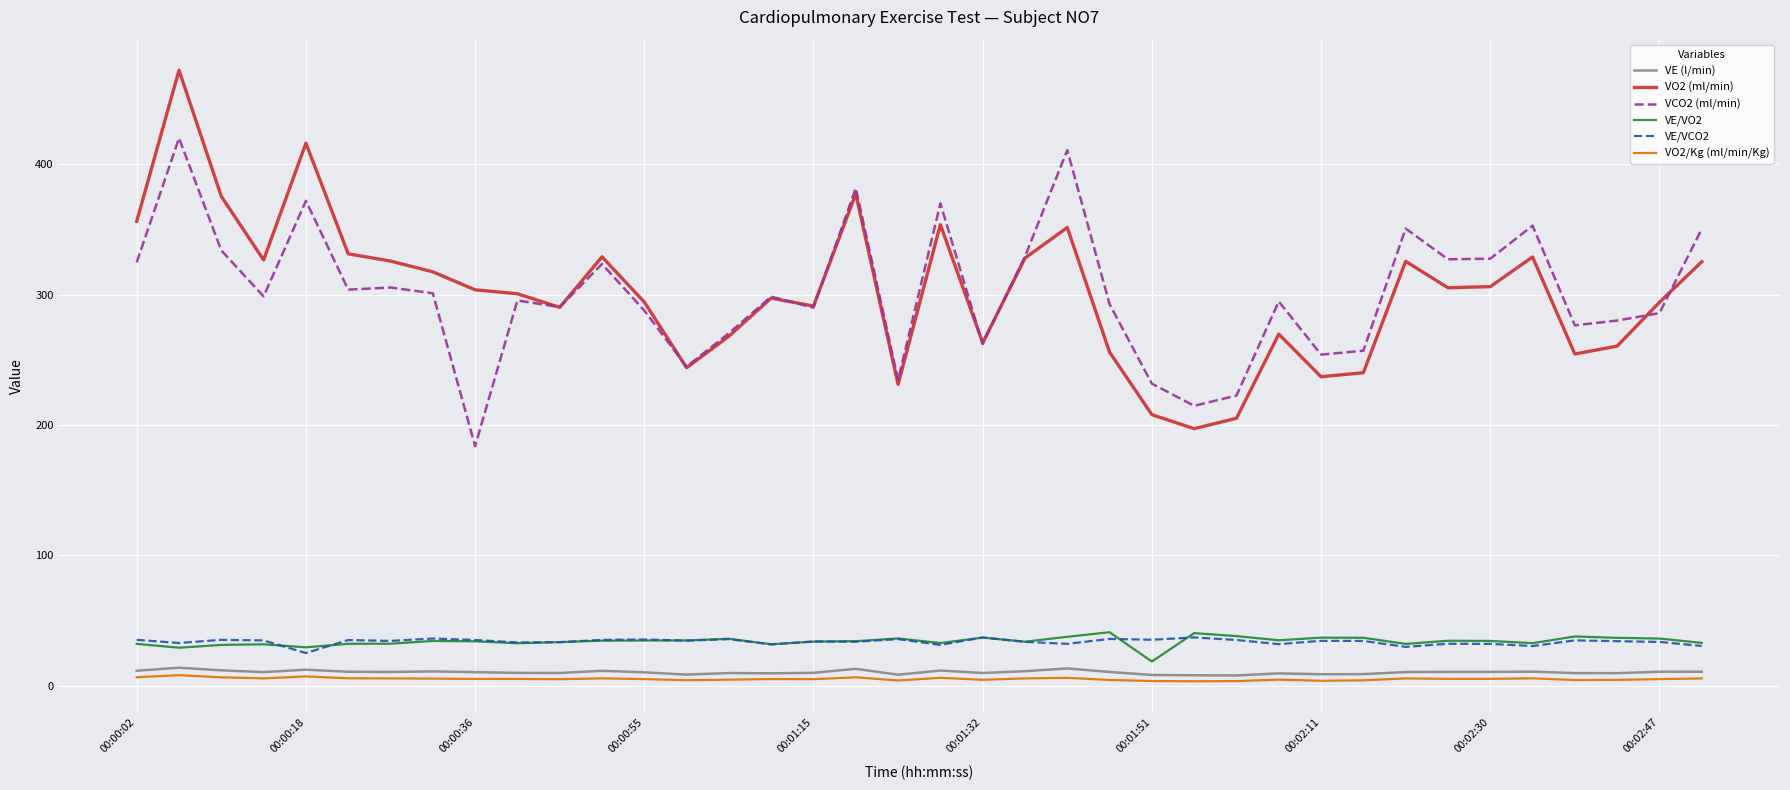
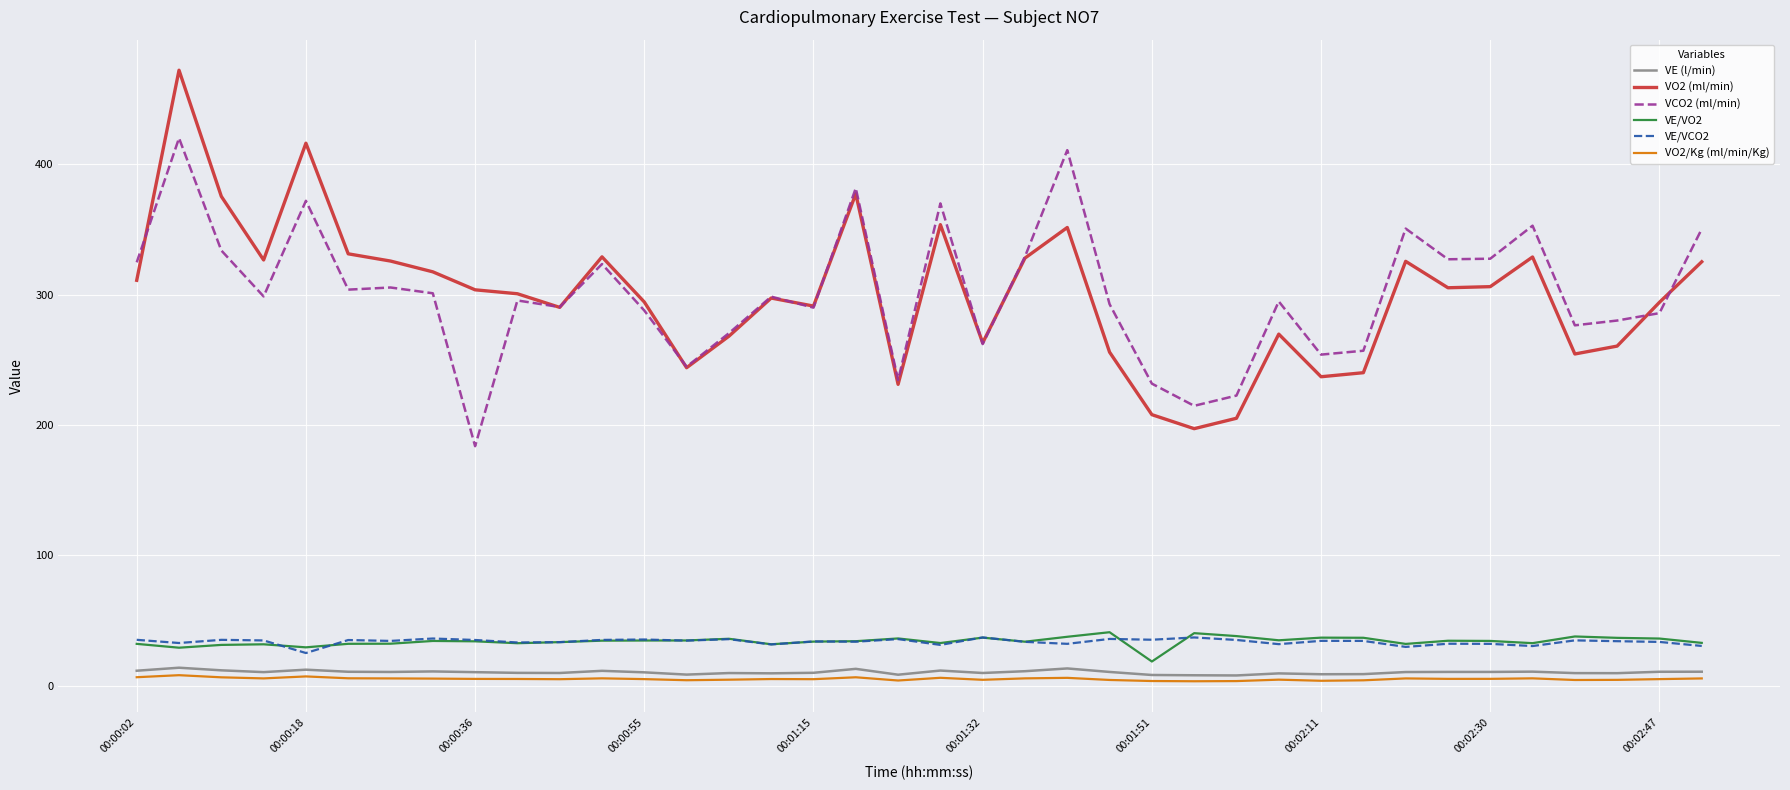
VO2 (ml/min), 00:00:02: 356 -> 311
